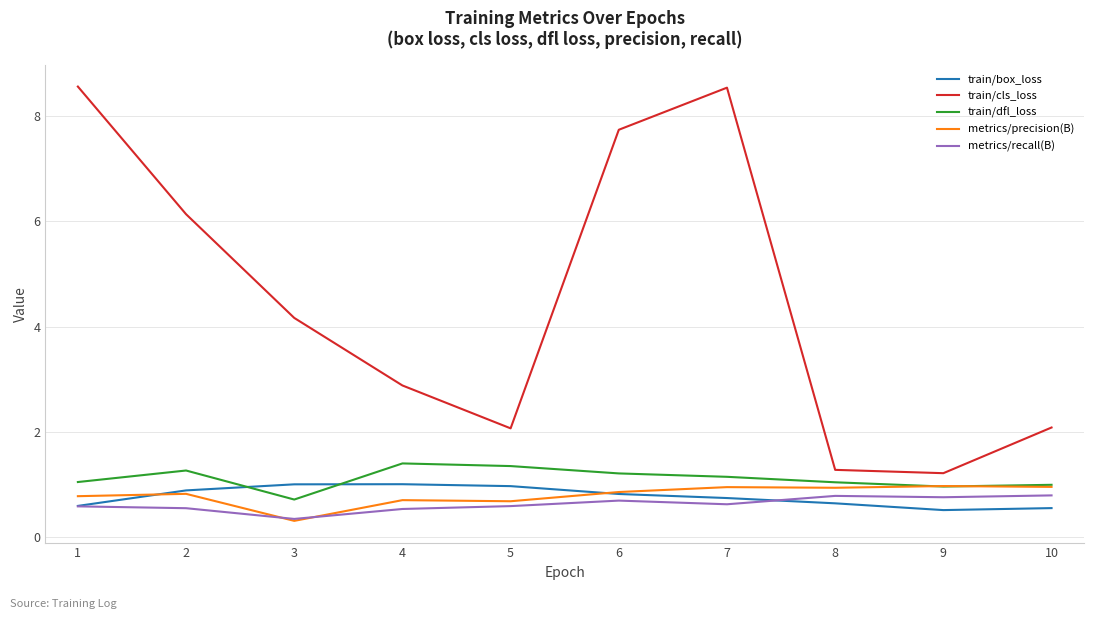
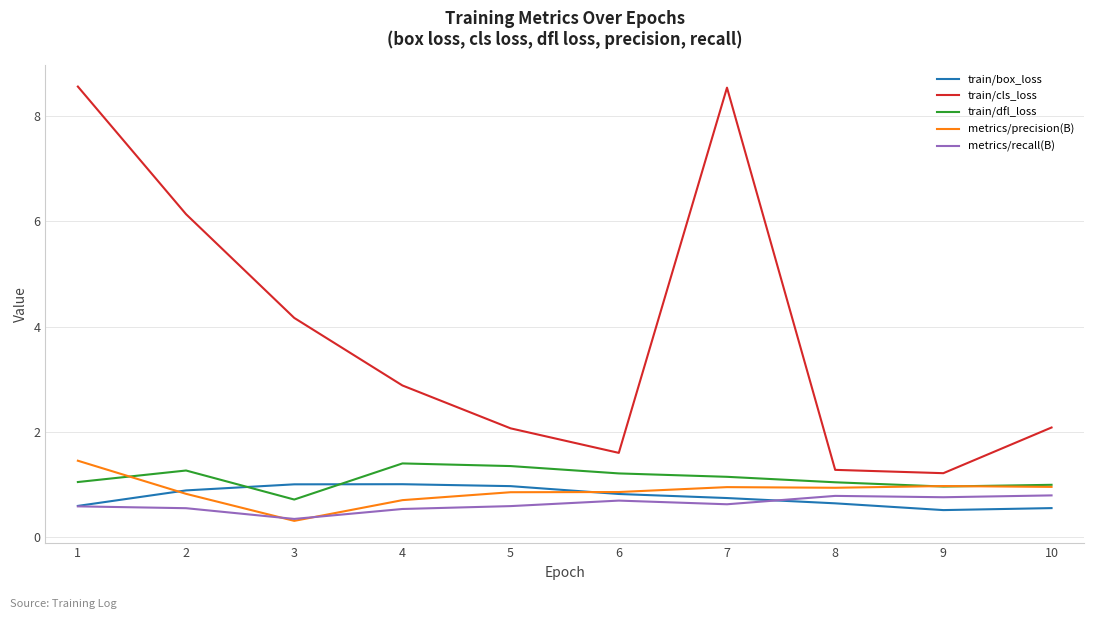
metrics/precision(B), 1: 0.8 -> 1.4
metrics/precision(B), 5: 0.7 -> 0.9
train/cls_loss, 6: 7.7 -> 1.6
